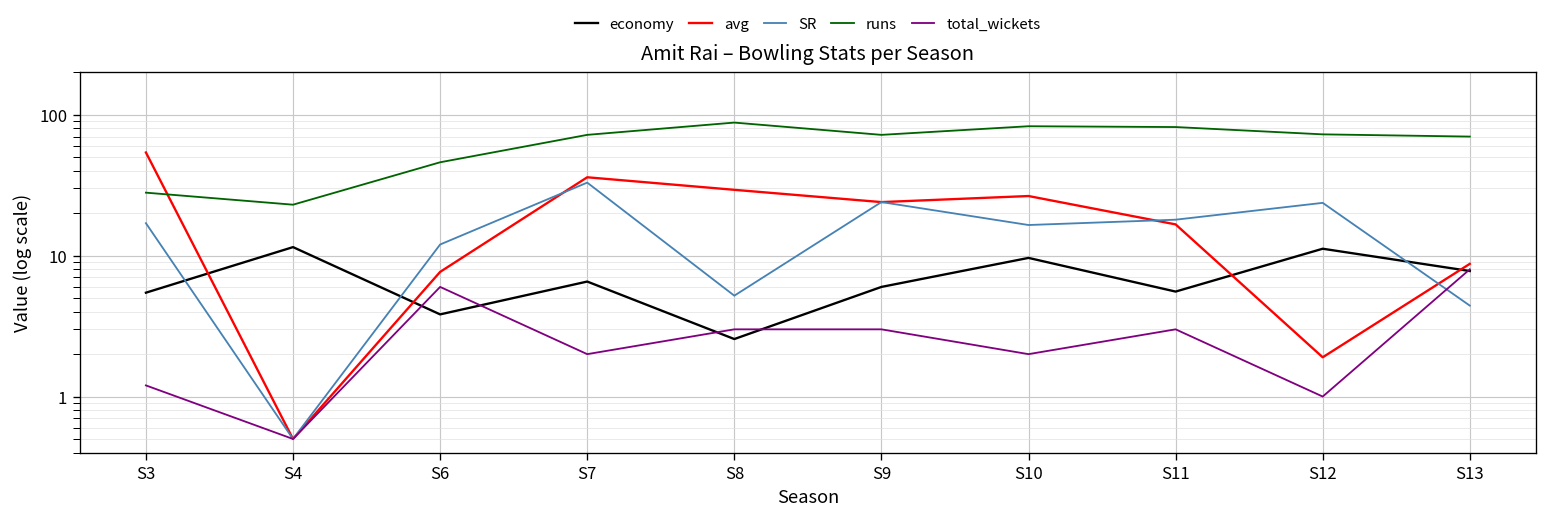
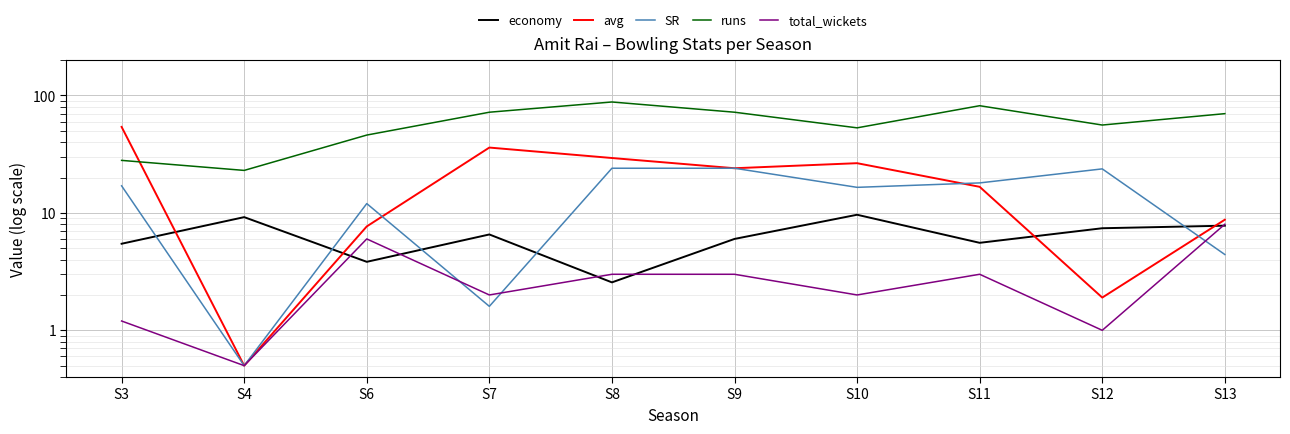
economy, S4: 12 -> 9
SR, S7: 33 -> 1.6
SR, S8: 5 -> 24
runs, S10: 80 -> 50
economy, S12: 11 -> 7
runs, S12: 70 -> 60
